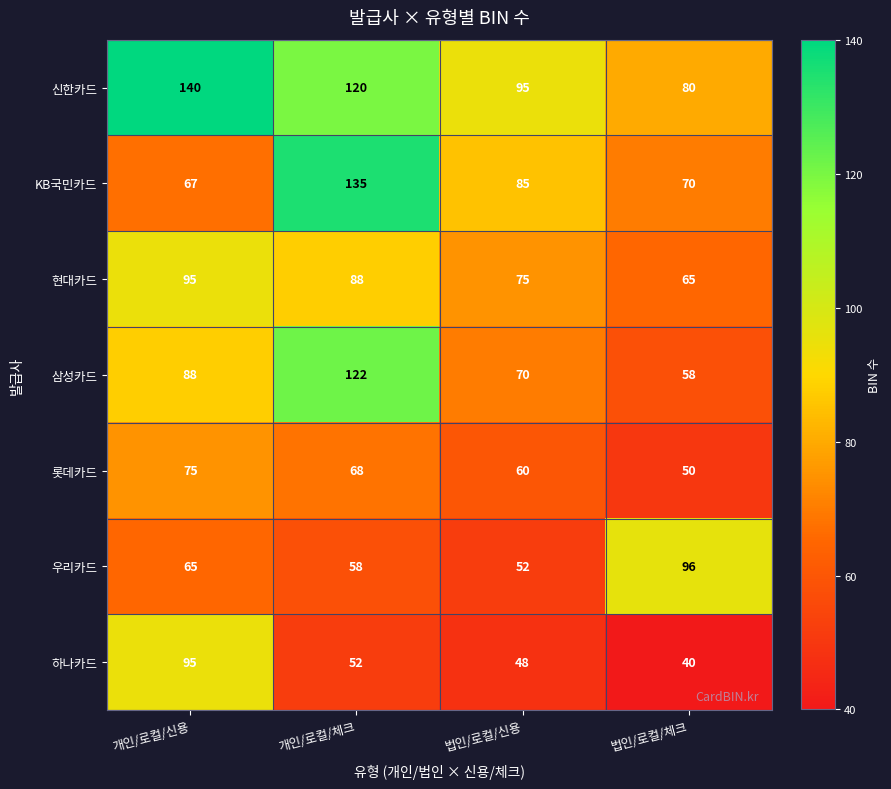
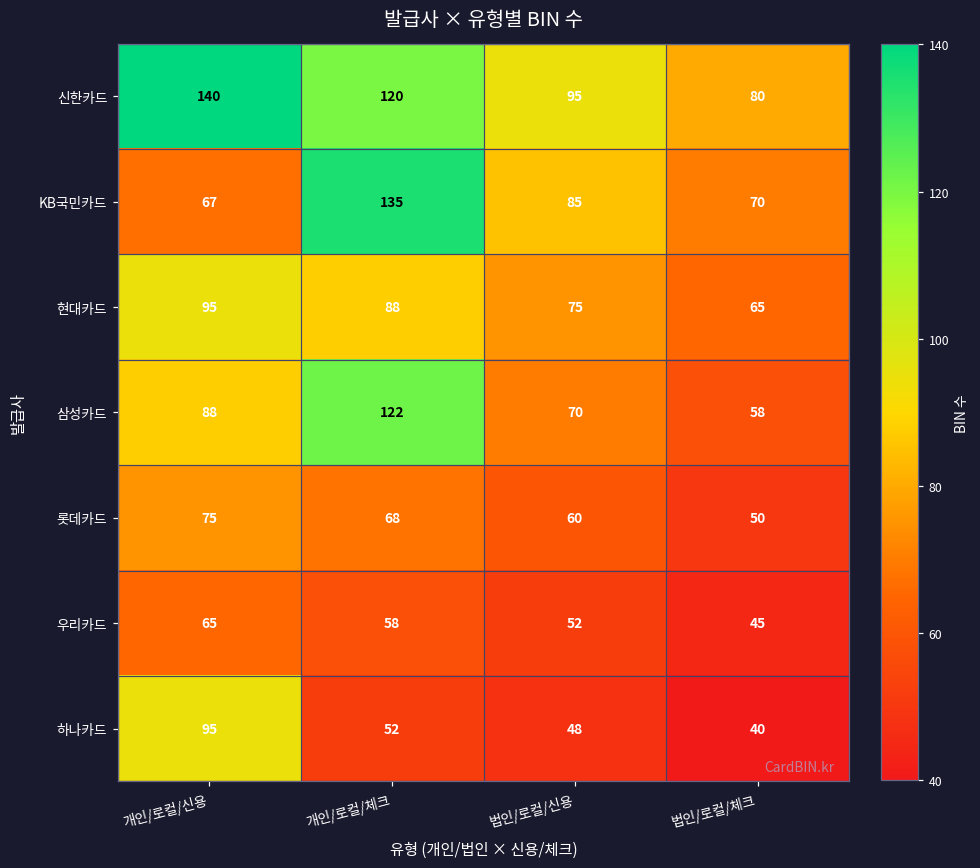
우리카드, 법인/로컬/체크: 96 -> 45
